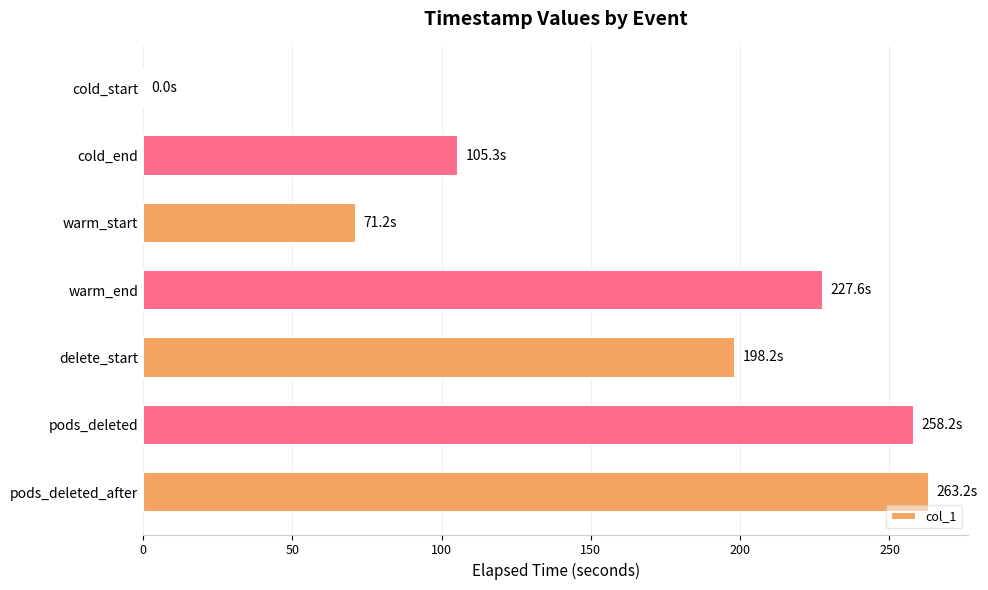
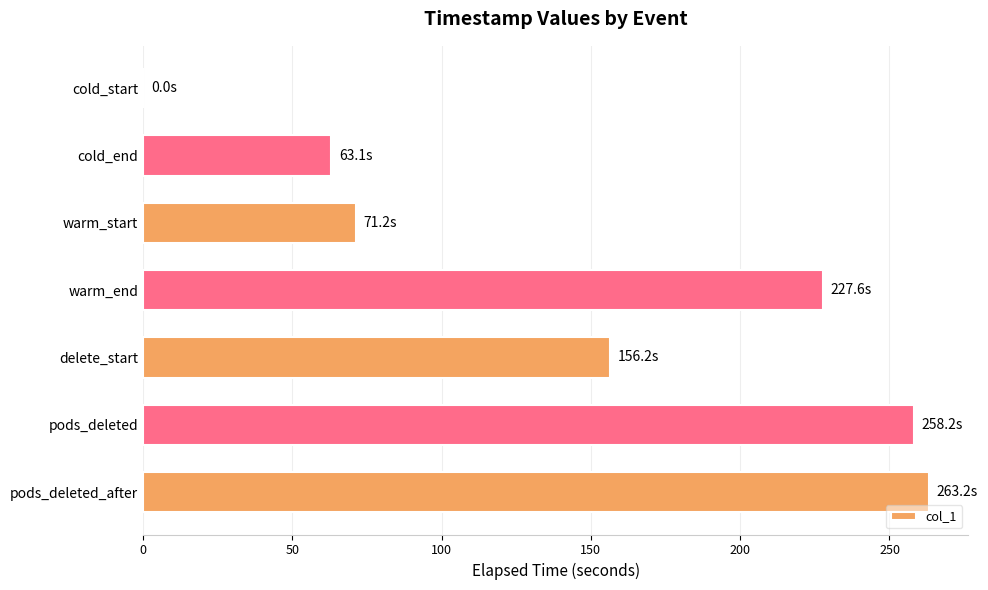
cold_end: 105.3s -> 63.1s
delete_start: 198.2s -> 156.2s
